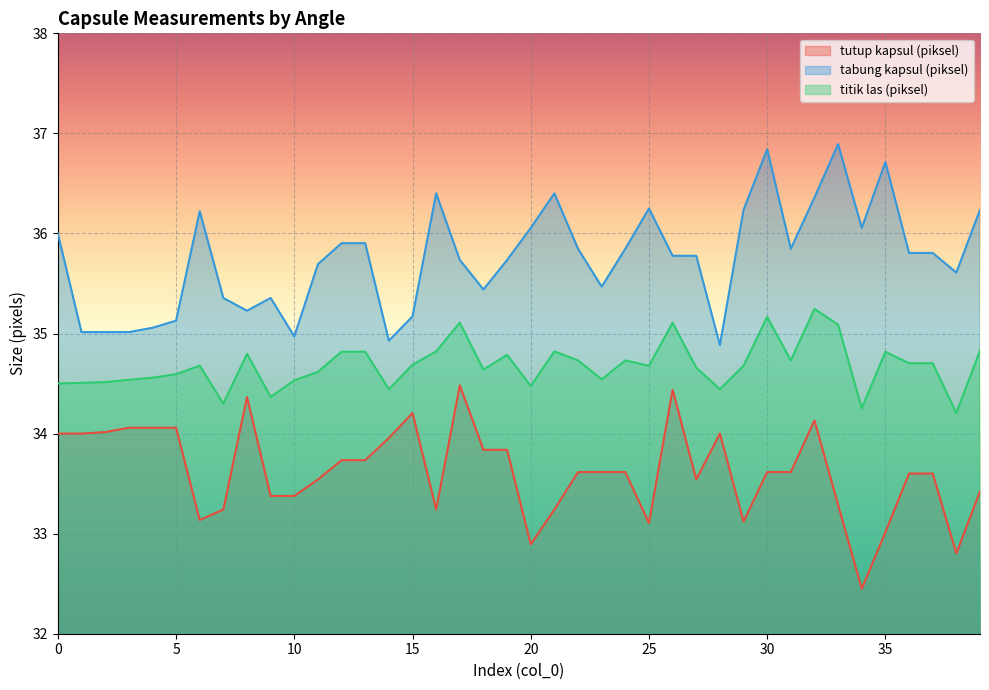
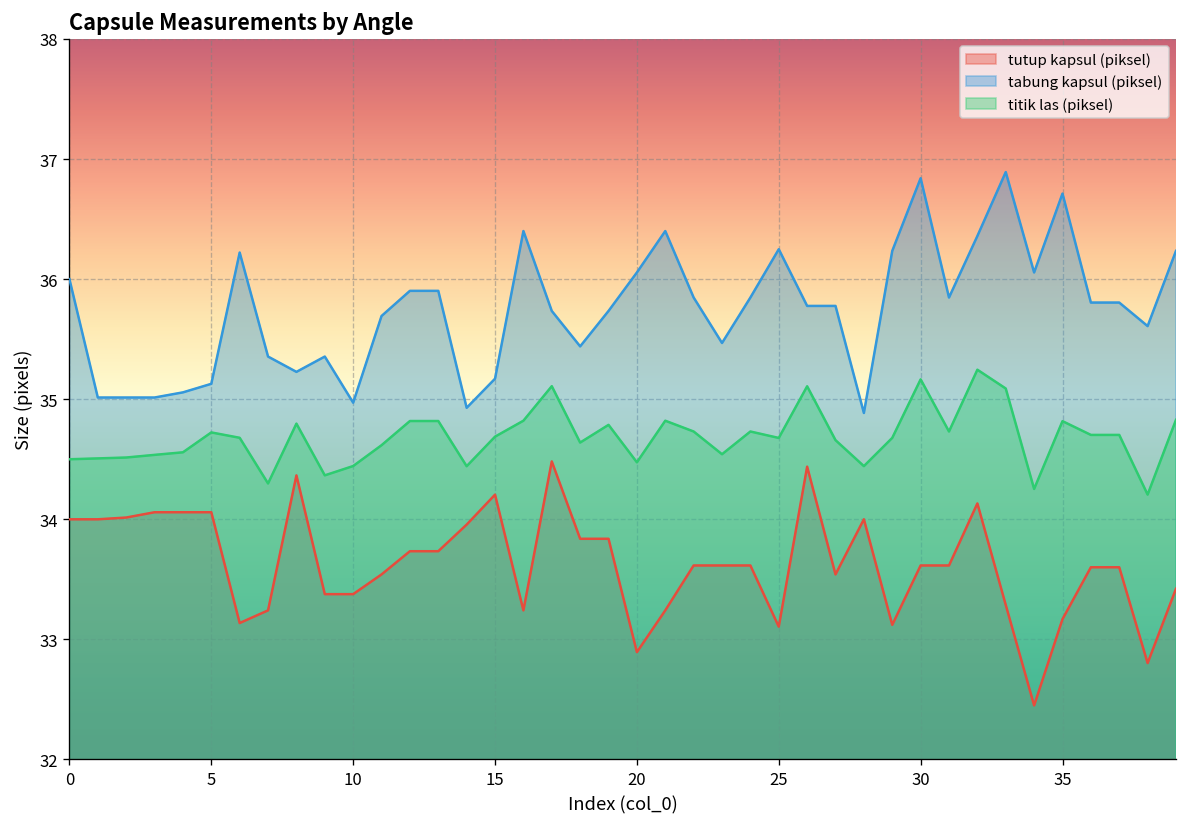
titik las (piksel), 5: 34.59 -> 34.72
titik las (piksel), 10: 34.53 -> 34.44
tutup kapsul (piksel), 35: 33.02 -> 33.17
